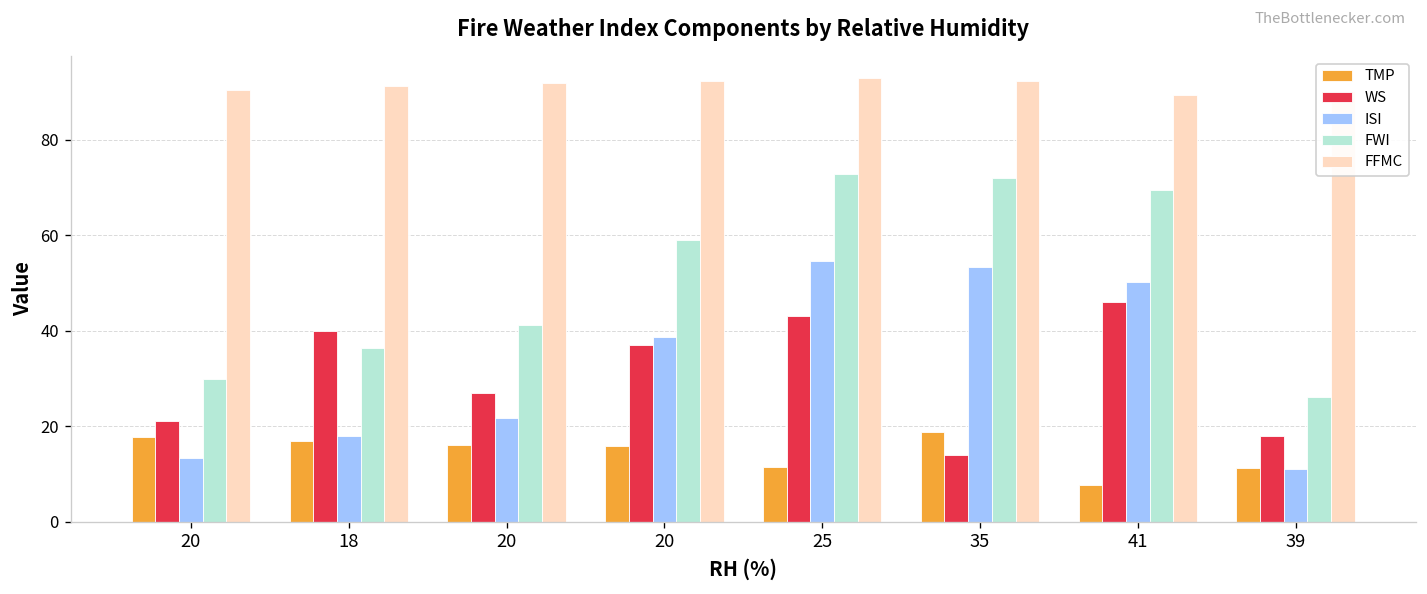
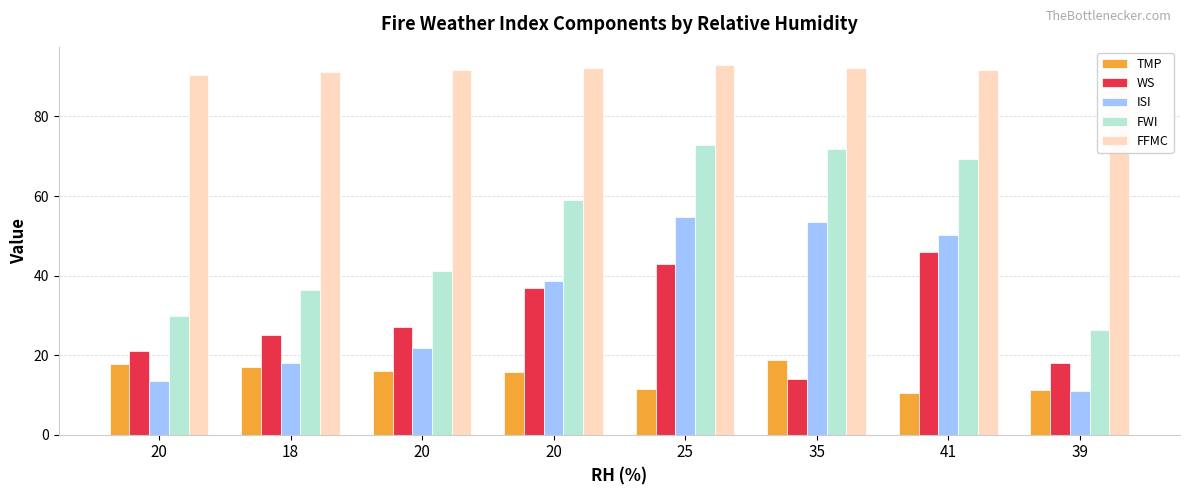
WS, 18: 40 -> 25
TMP, 41: 8 -> 11
FFMC, 41: 89 -> 92
